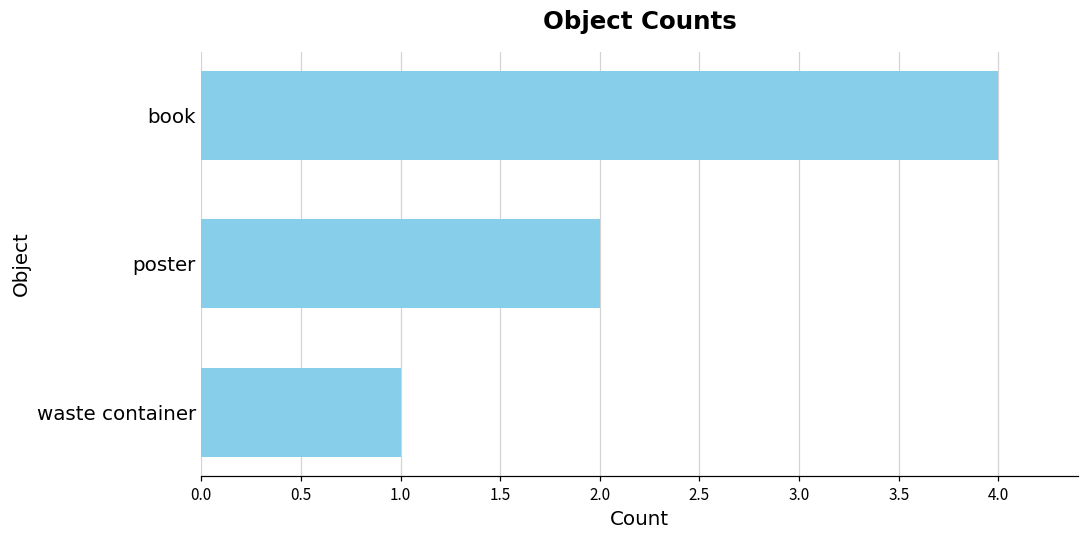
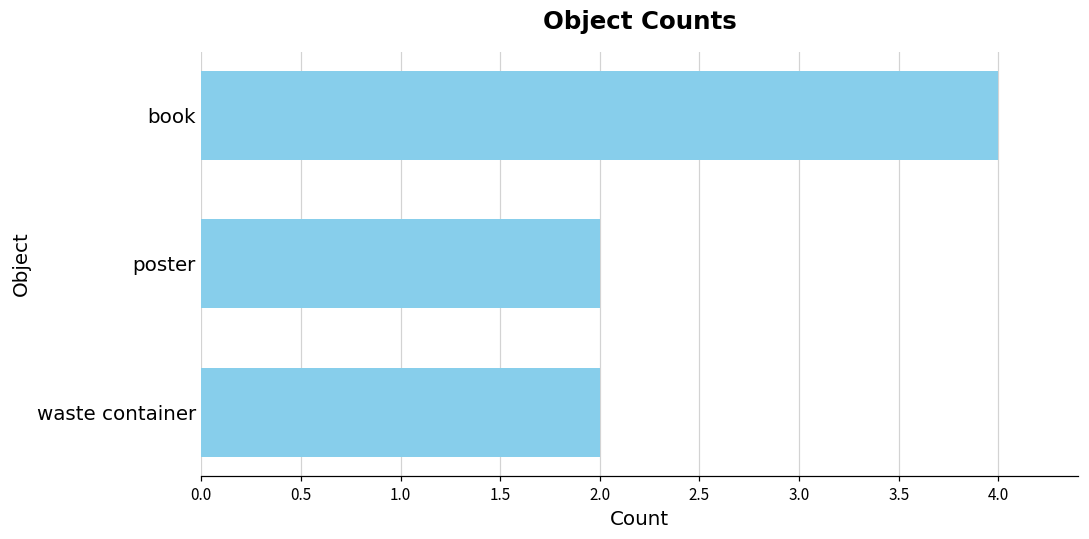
waste container: 1 -> 2
